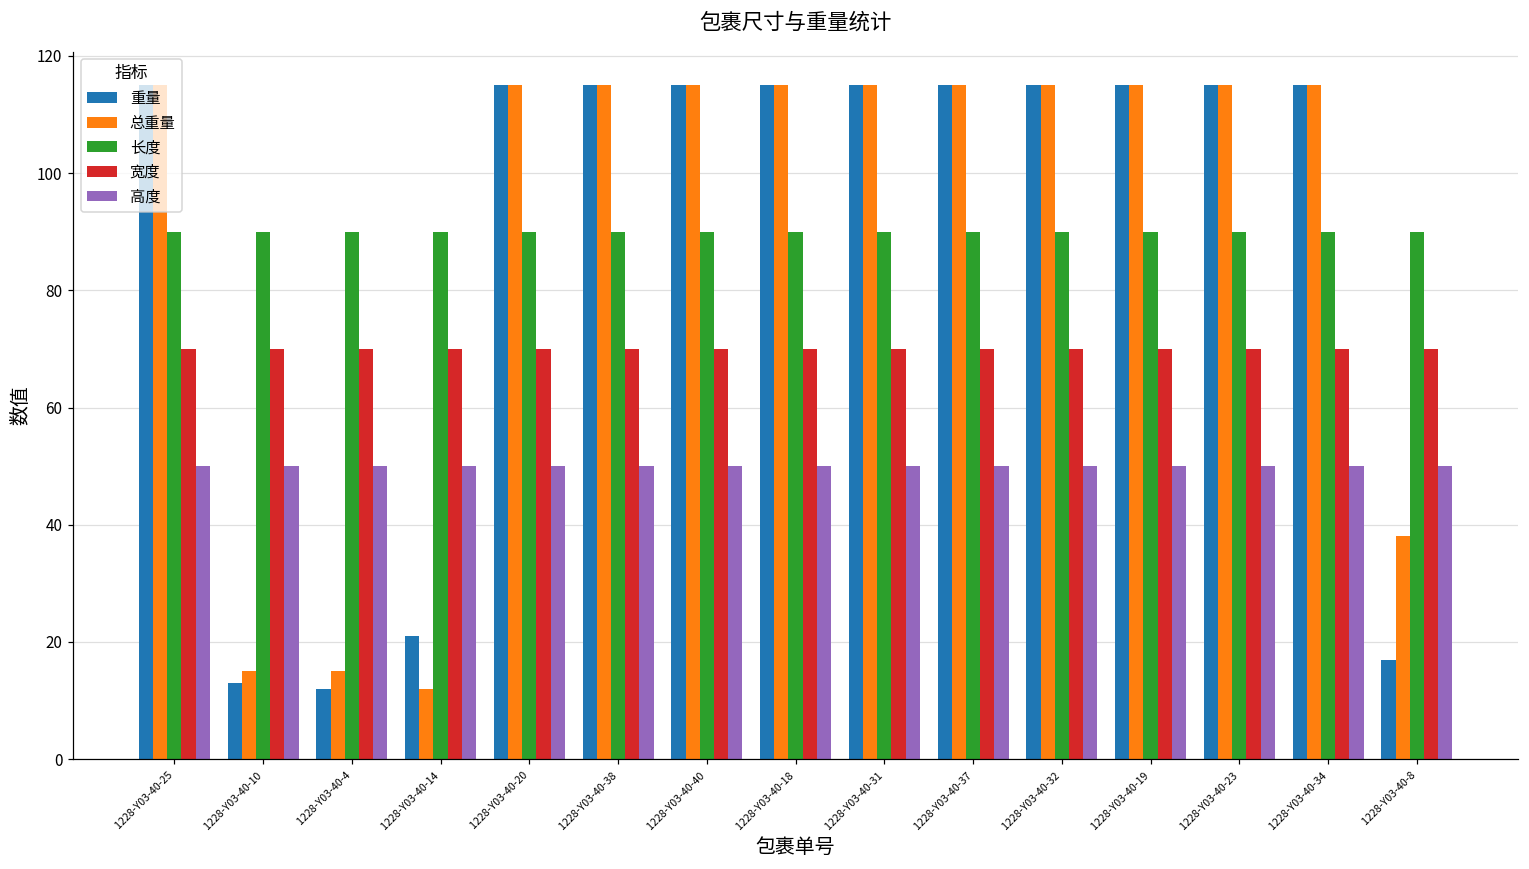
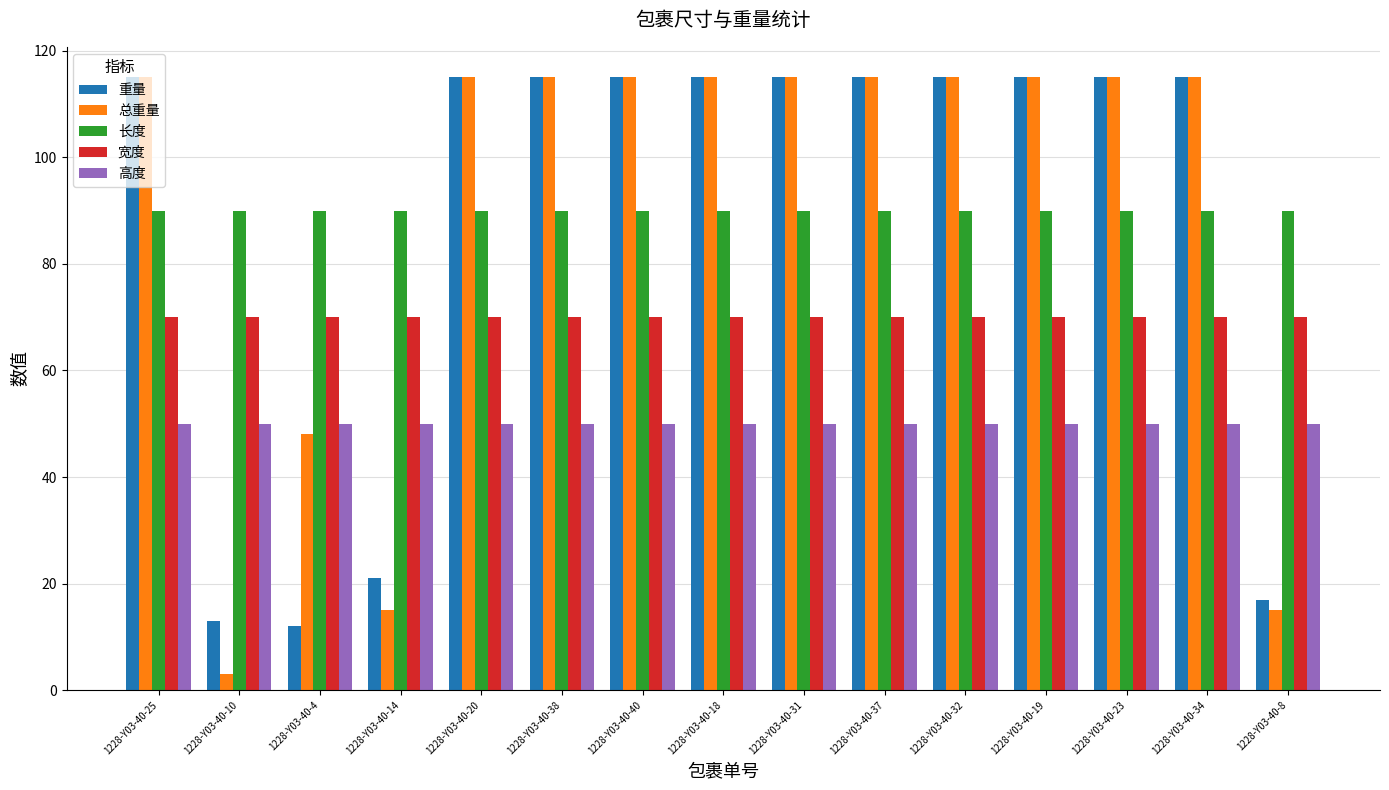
总重量, 1228-Y03-40-10: 15 -> 3
总重量, 1228-Y03-40-4: 15 -> 48
总重量, 1228-Y03-40-14: 12 -> 15
总重量, 1228-Y03-40-8: 38 -> 15
